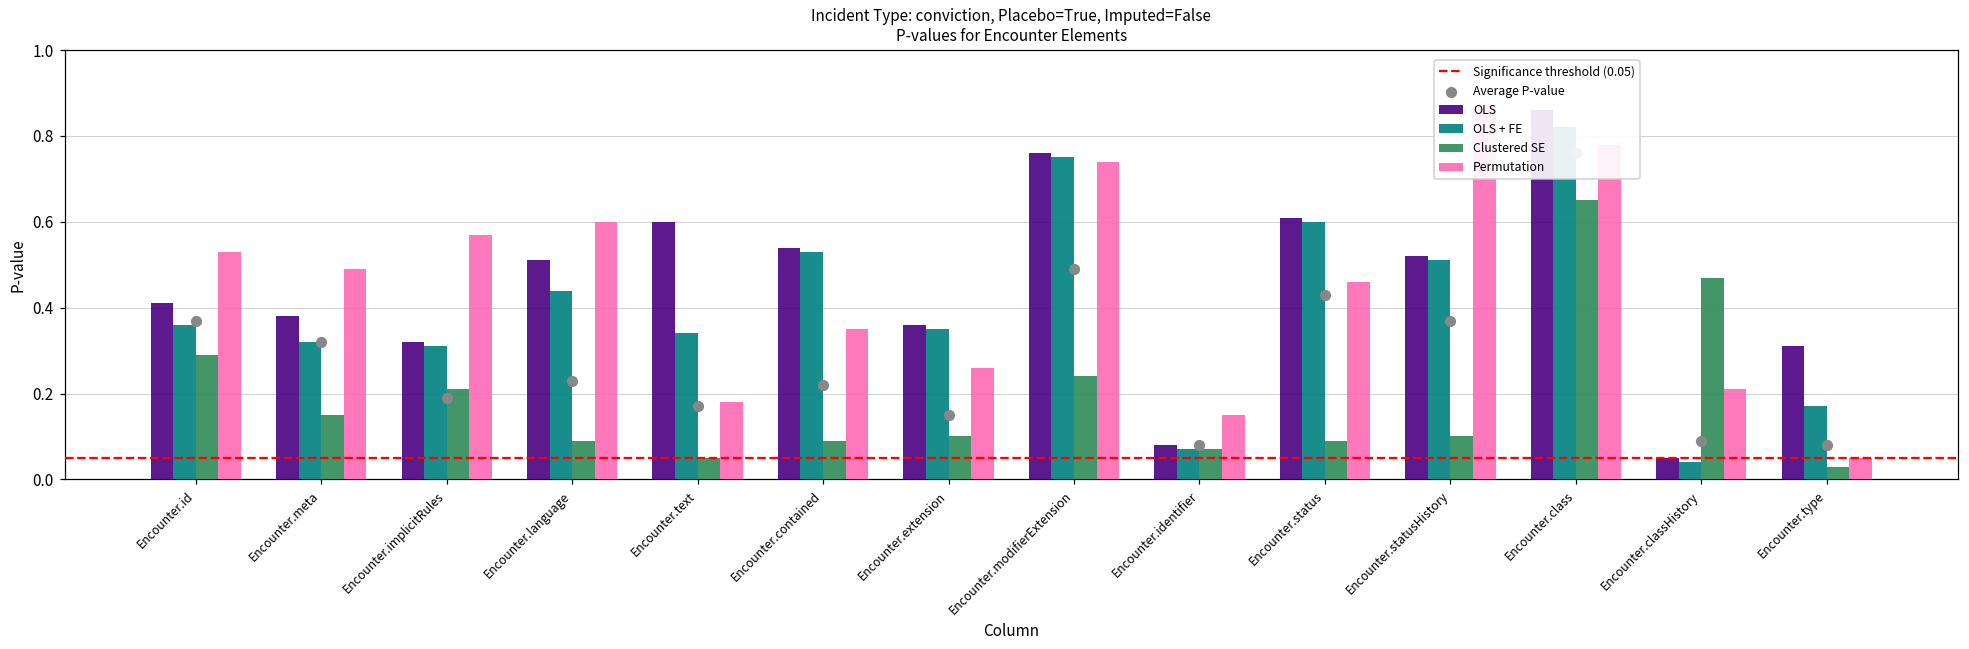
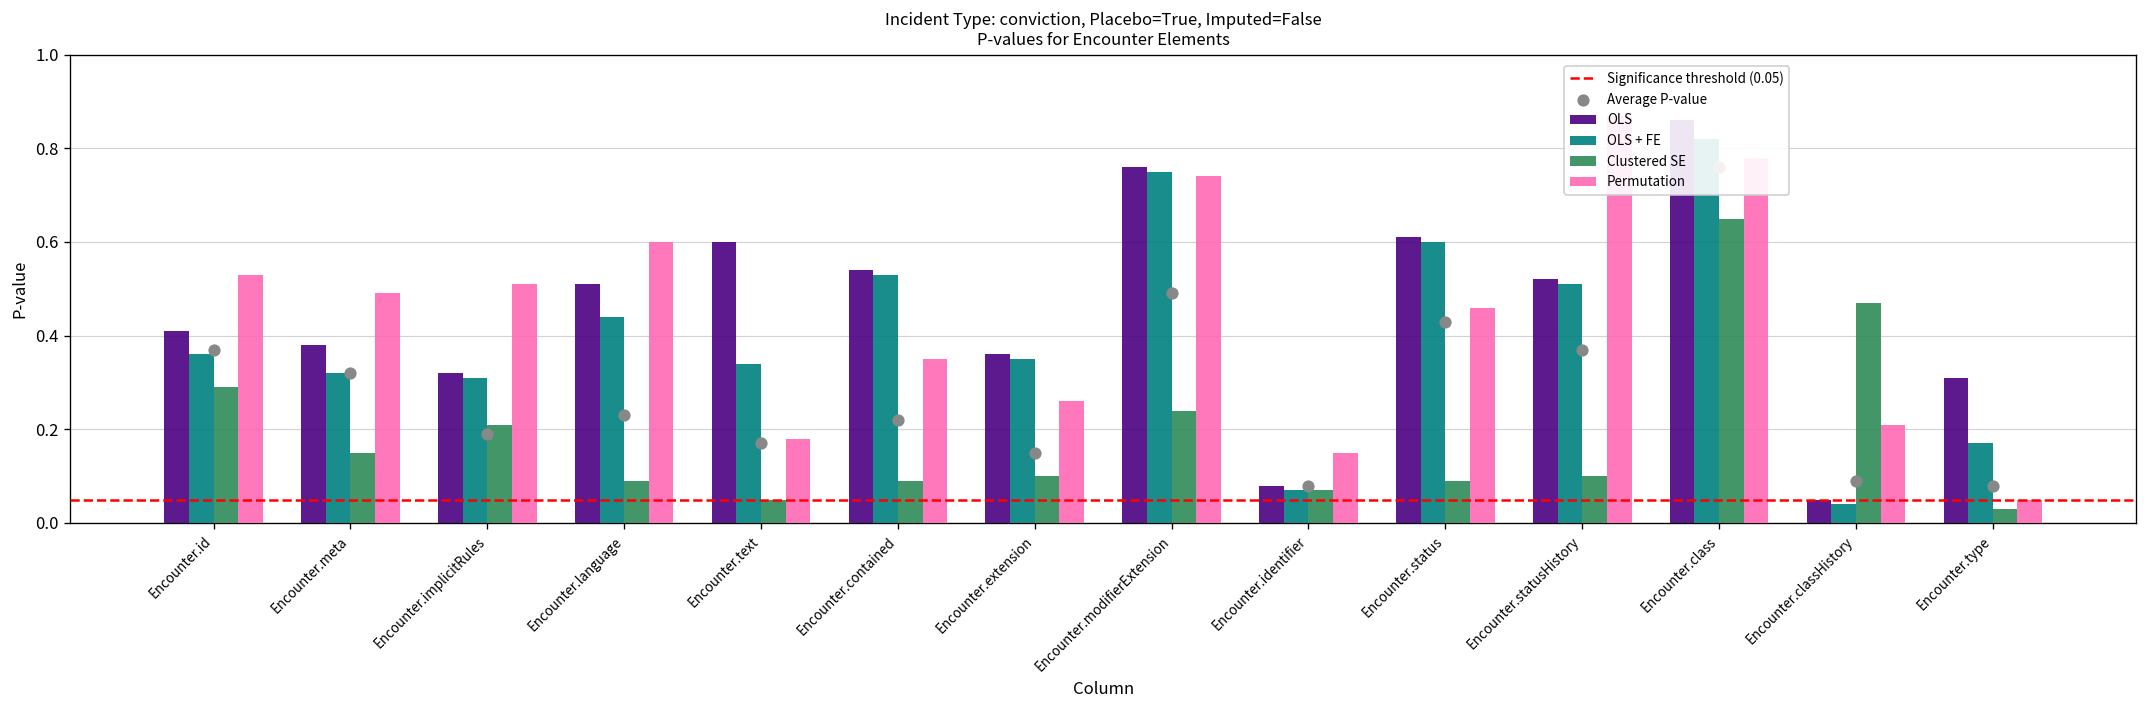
Permutation, Encounter.implicitRules: 0.57 -> 0.51
